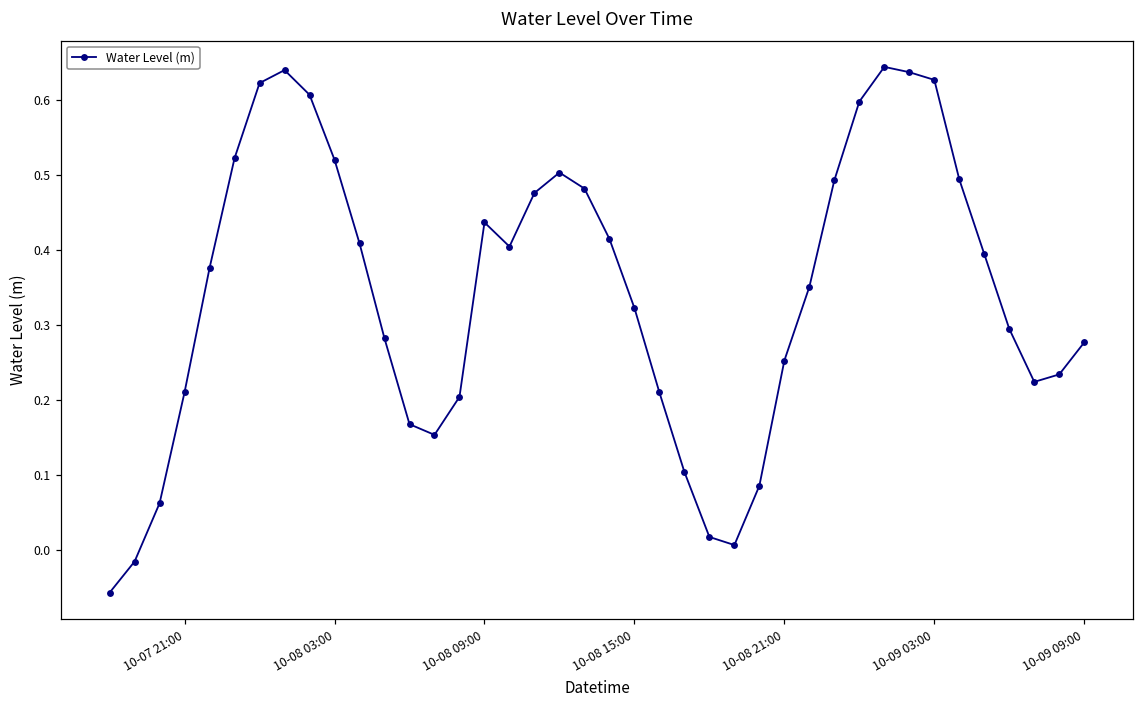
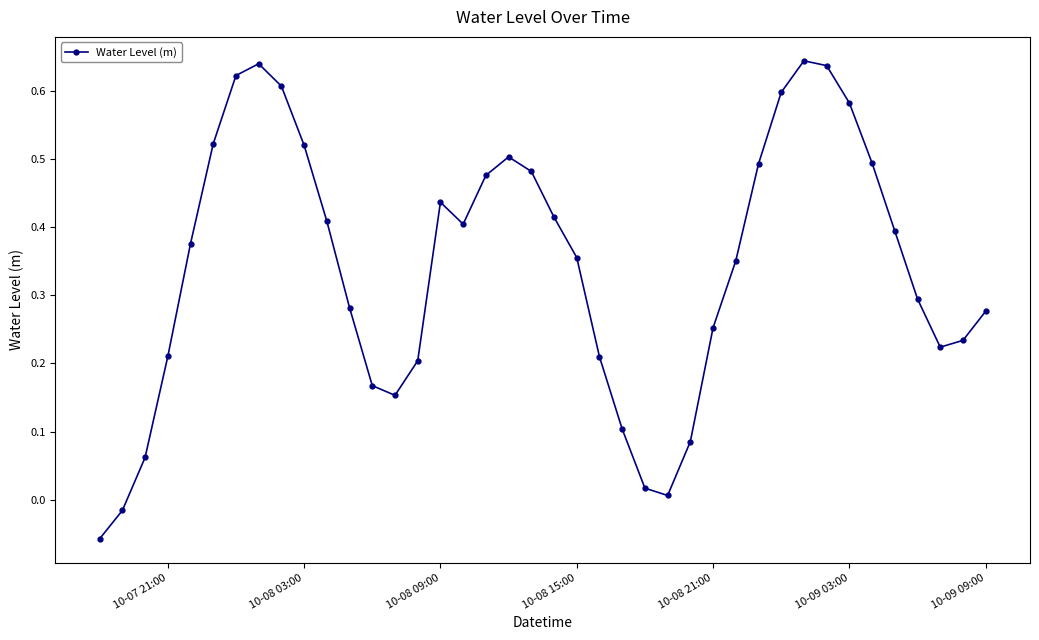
10-08 15:00: 0.32 -> 0.36
10-09 03:00: 0.63 -> 0.58
